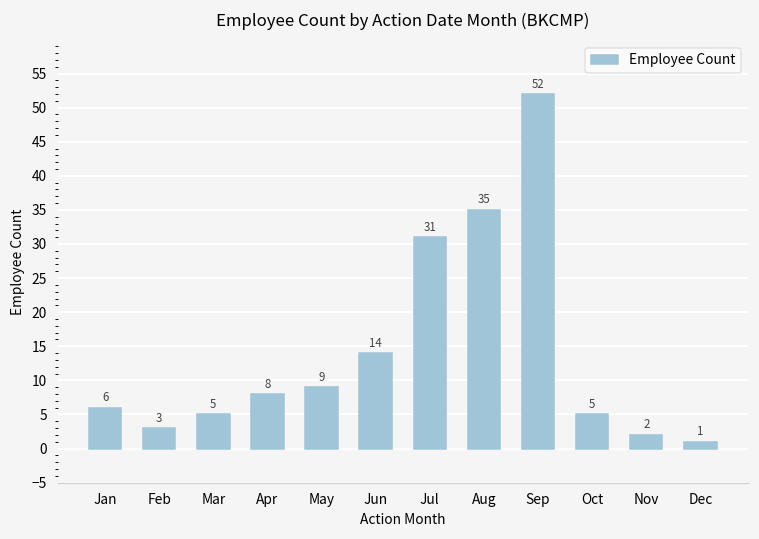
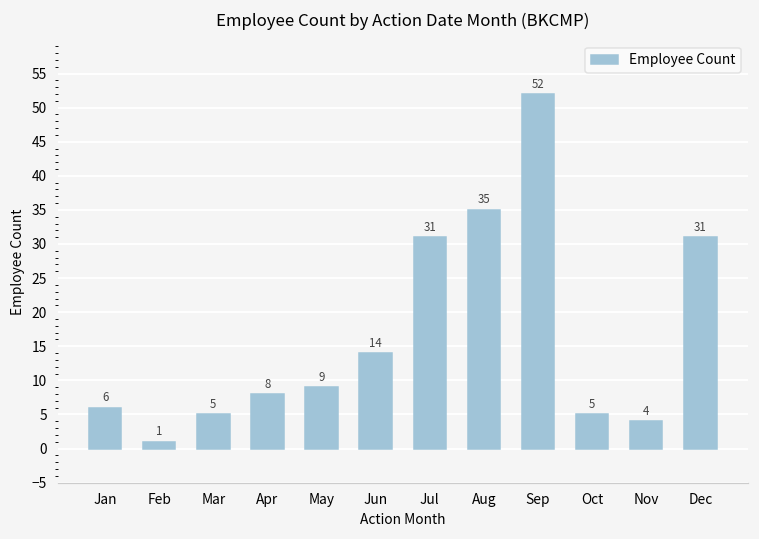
Feb: 3 -> 1
Nov: 2 -> 4
Dec: 1 -> 31
